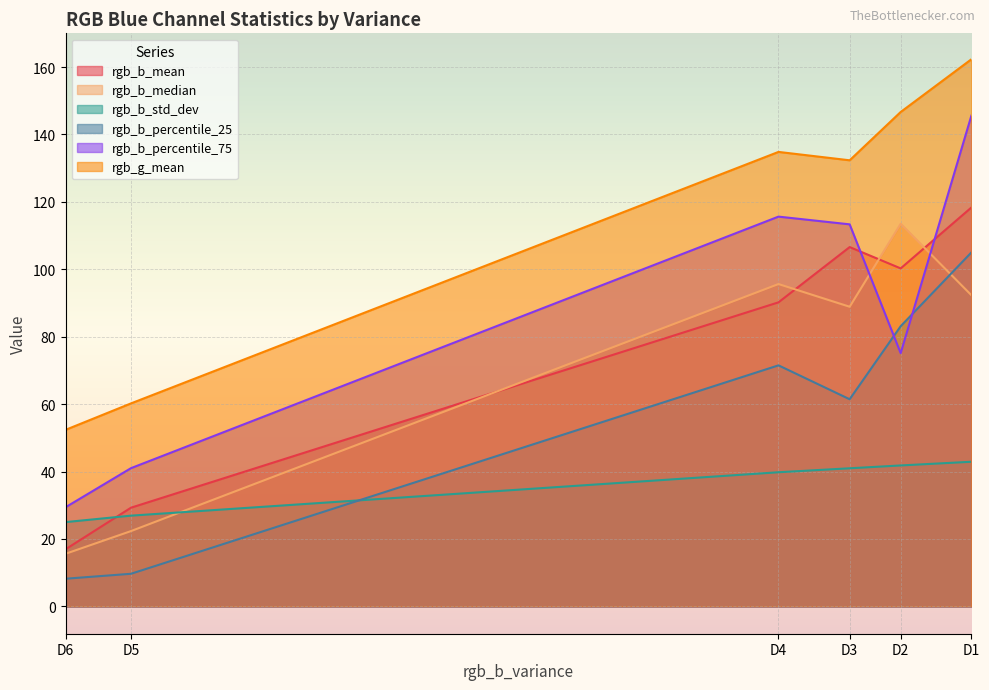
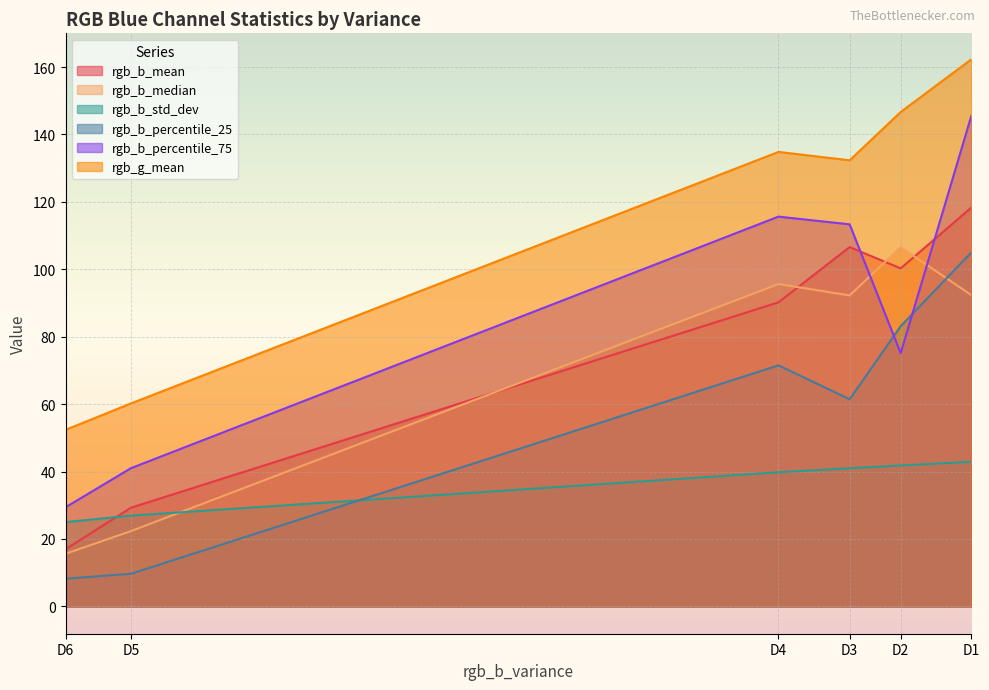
rgb_b_median, D3: 89 -> 92
rgb_b_median, D2: 113 -> 107
